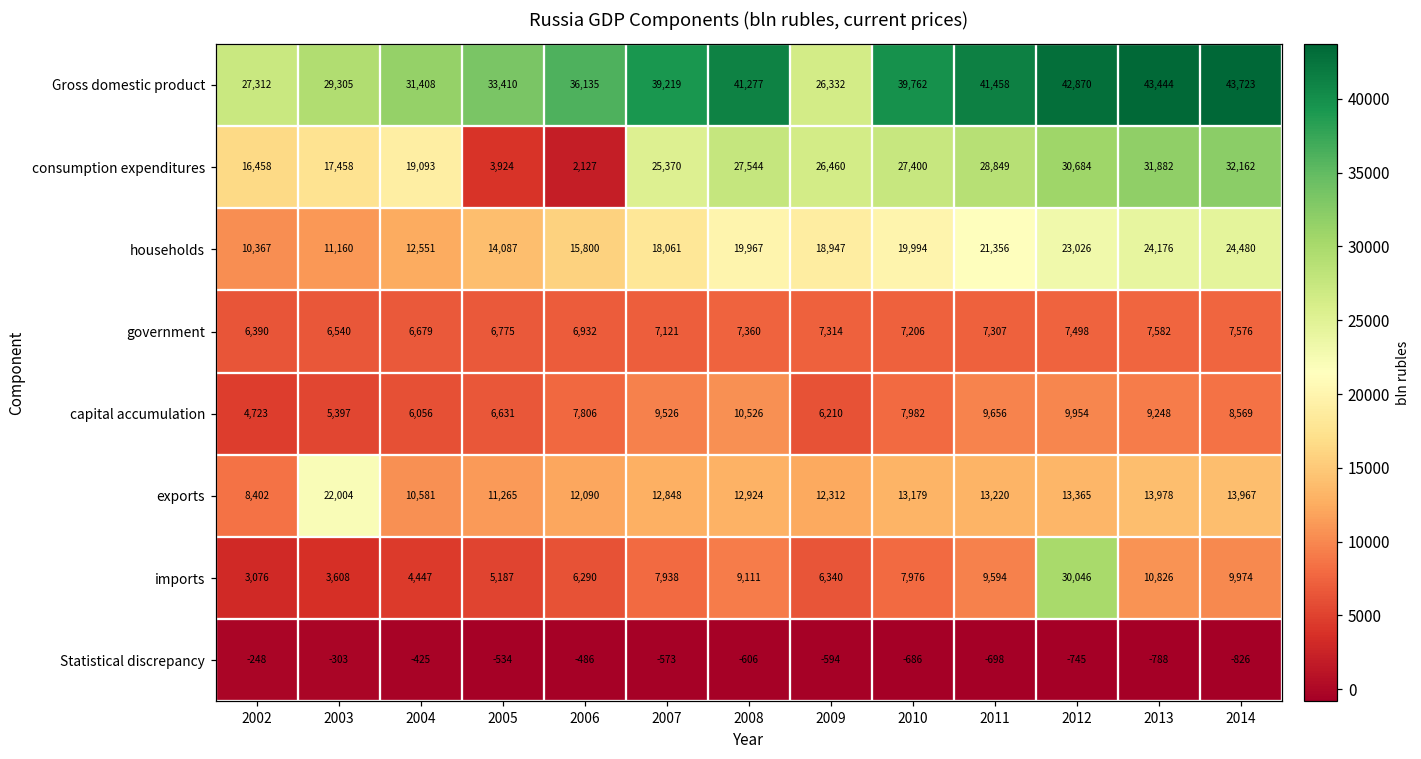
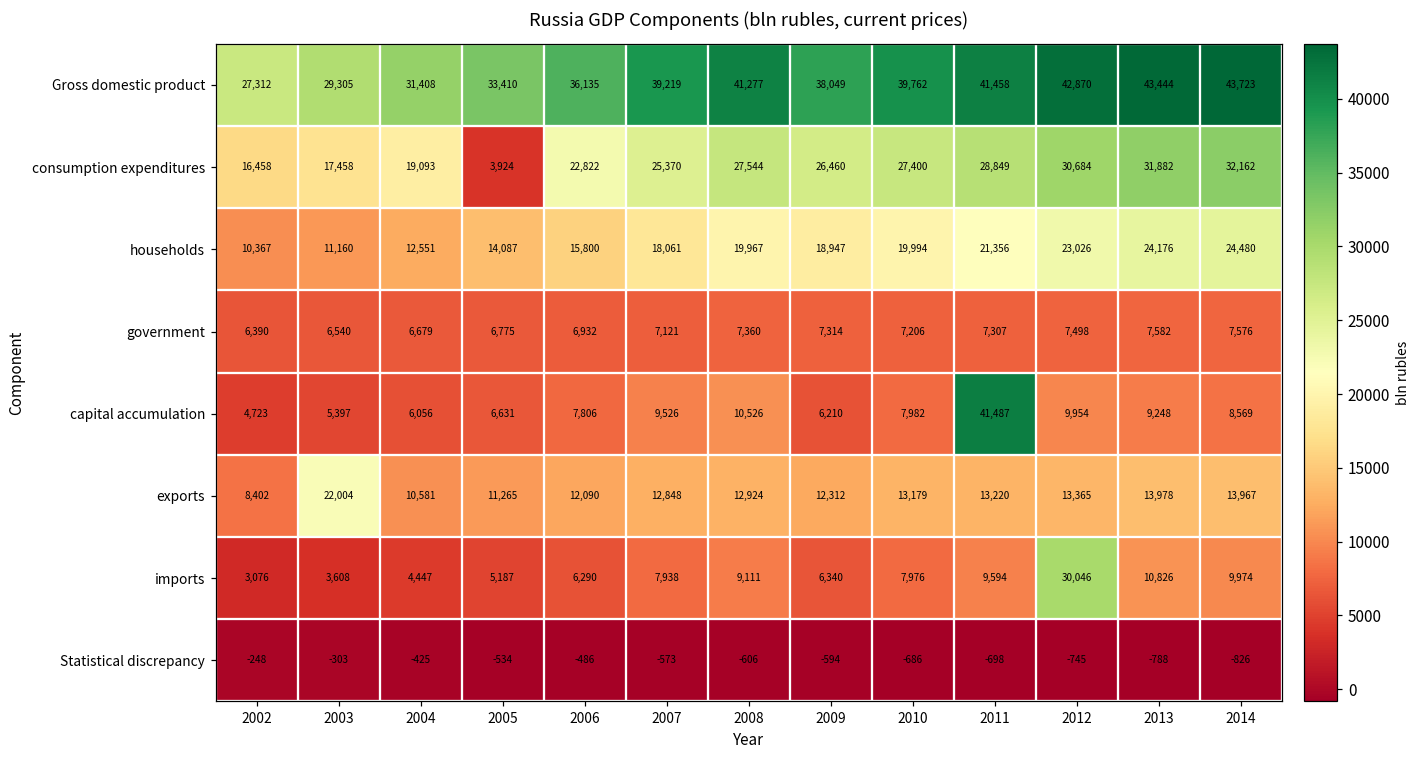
Gross domestic product, 2009: 26,332 -> 38,049
consumption expenditures, 2006: 2,127 -> 22,822
capital accumulation, 2011: 9,656 -> 41,487
